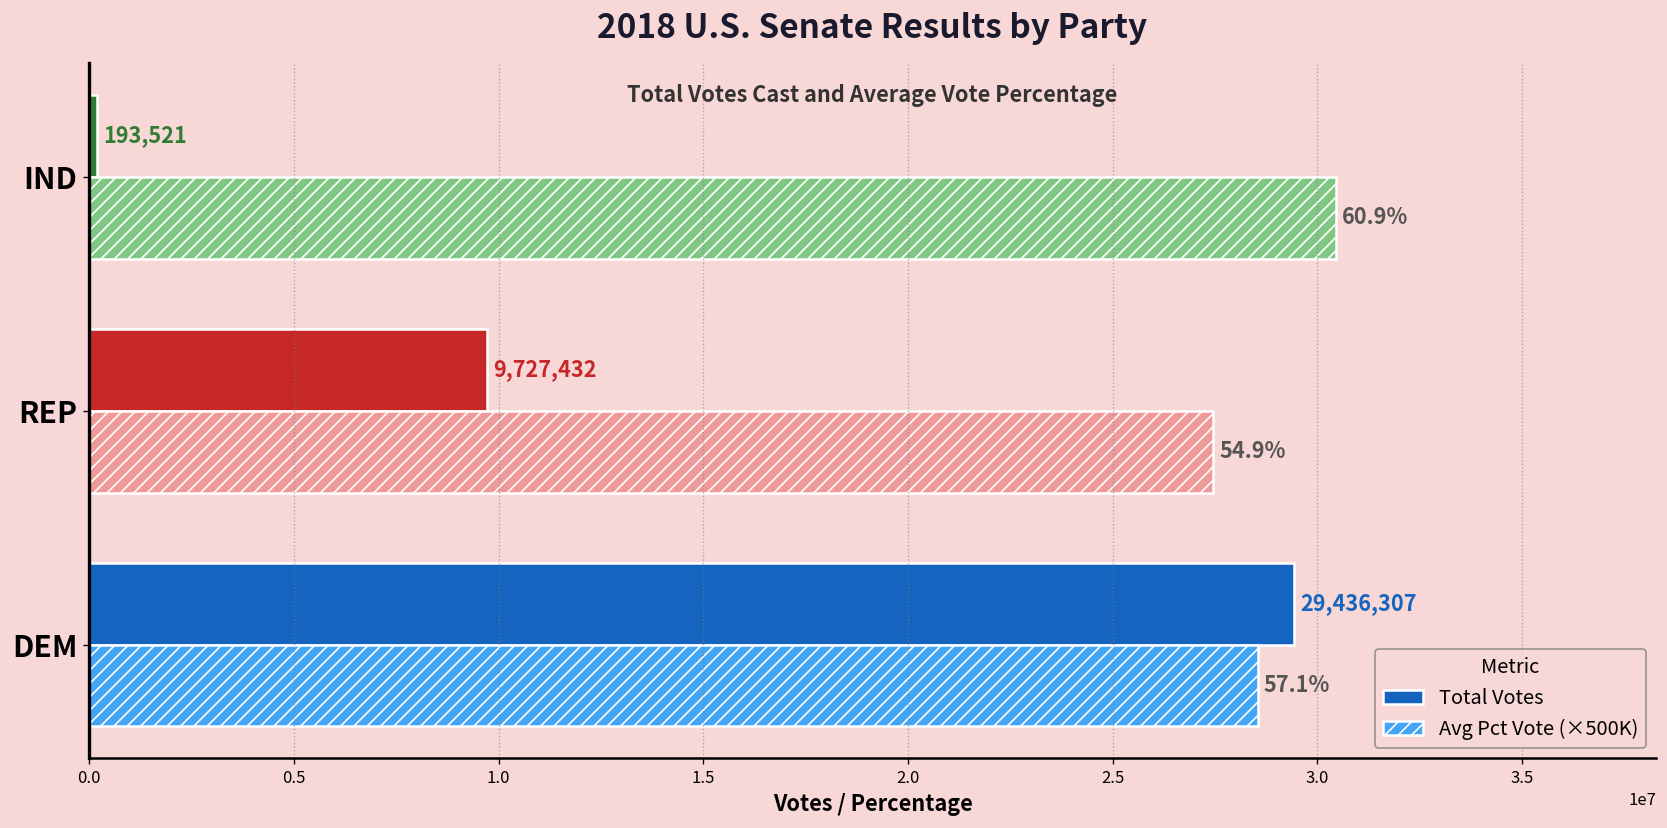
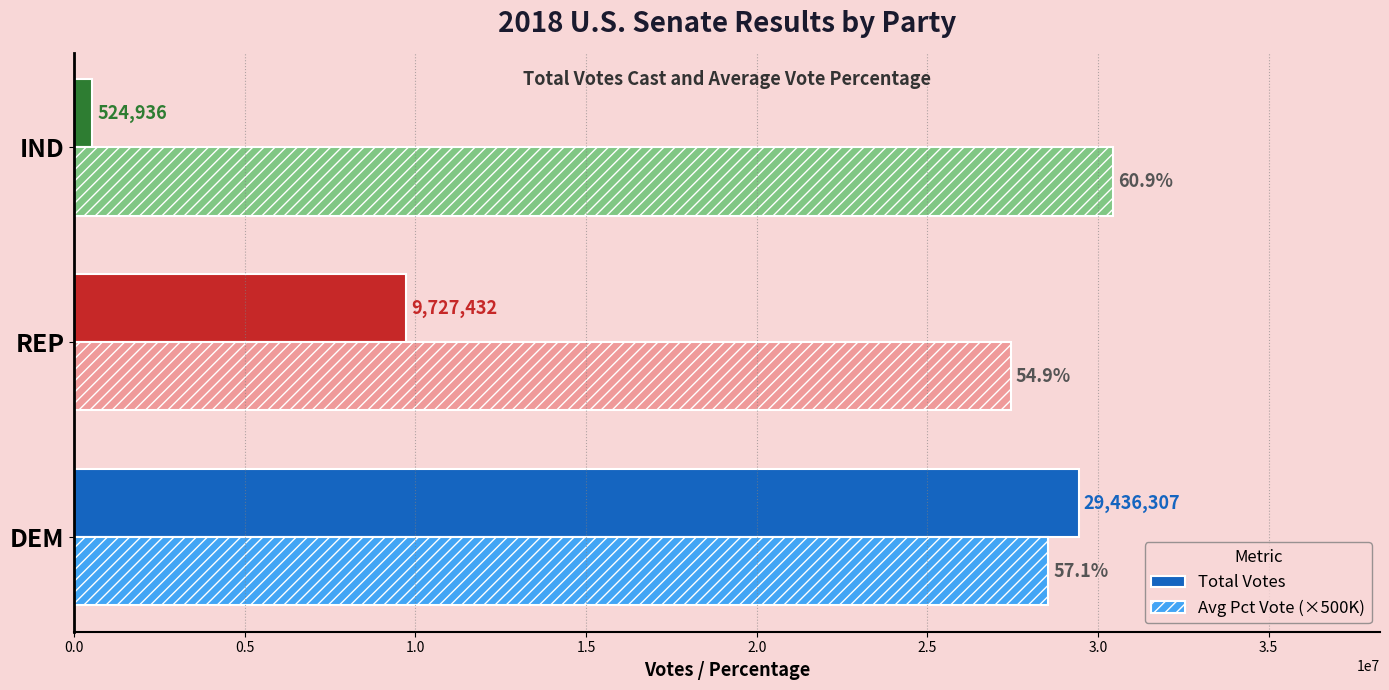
Total Votes, IND: 193,521 -> 524,936
